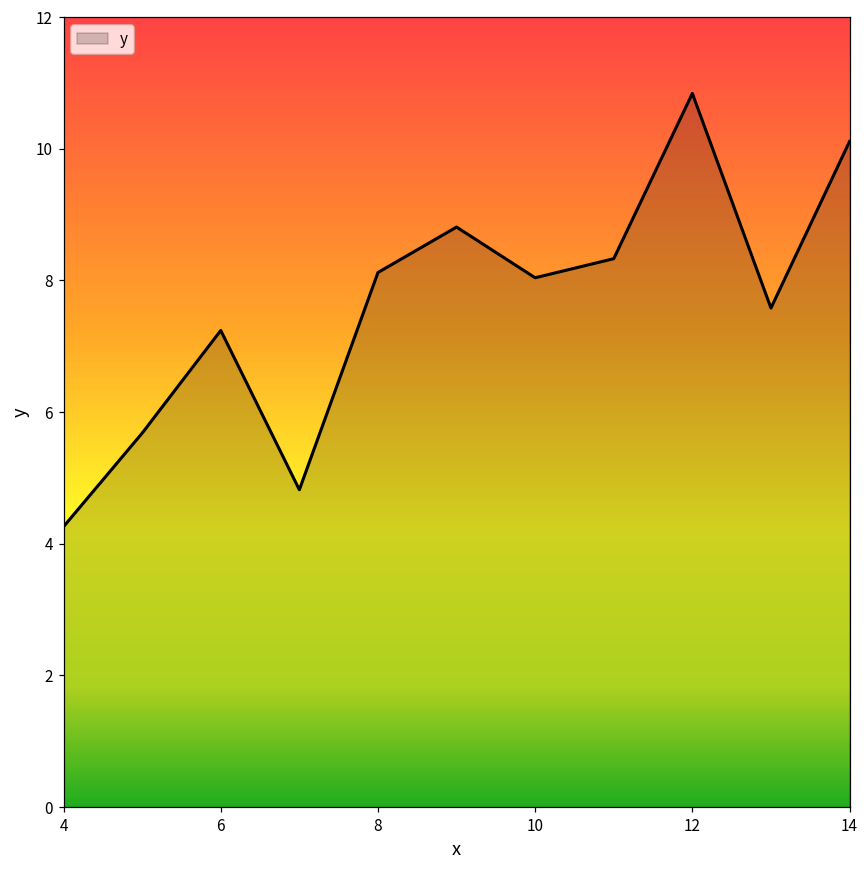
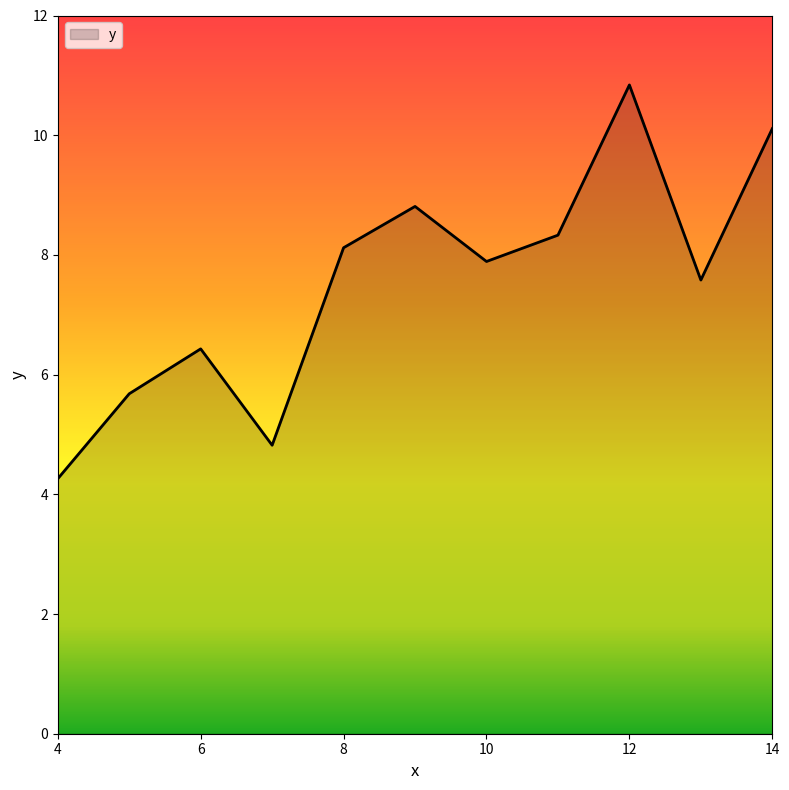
6: 7.2 -> 6.4
10: 8.0 -> 7.9
